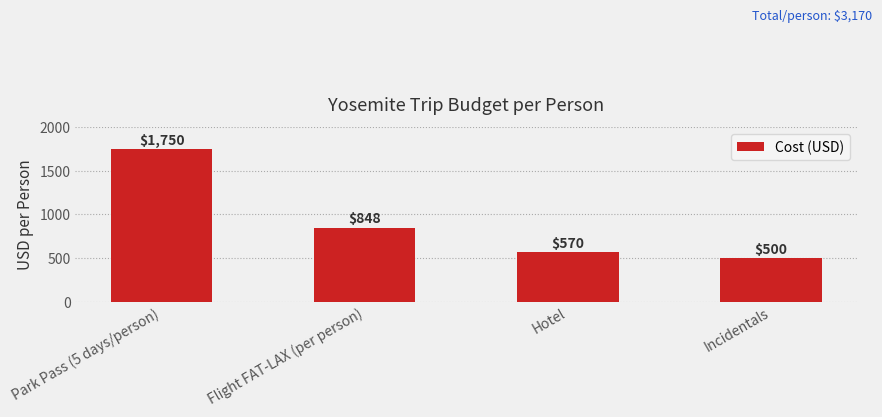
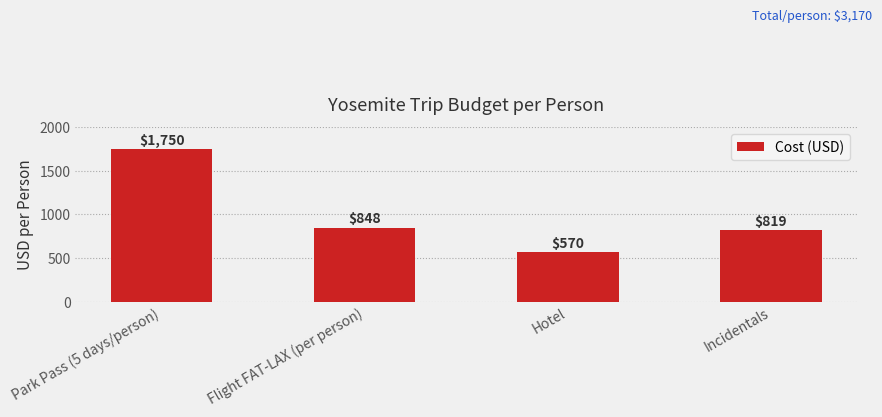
Incidentals: $500 -> $819
